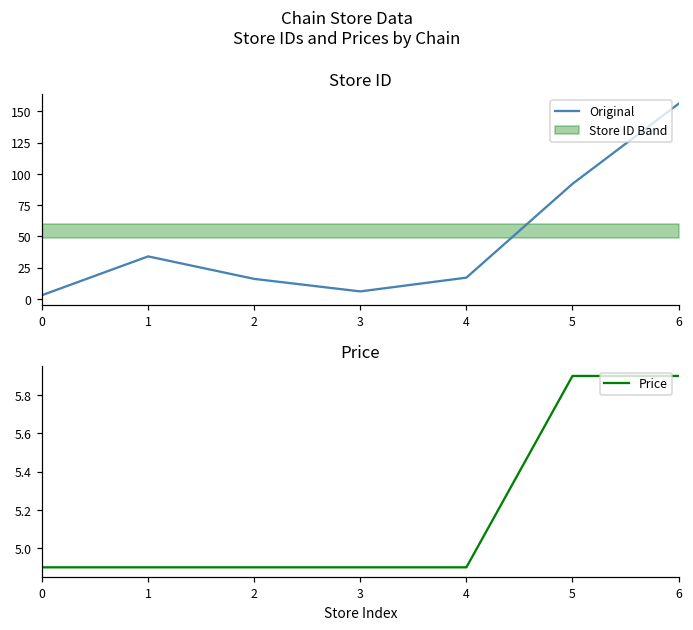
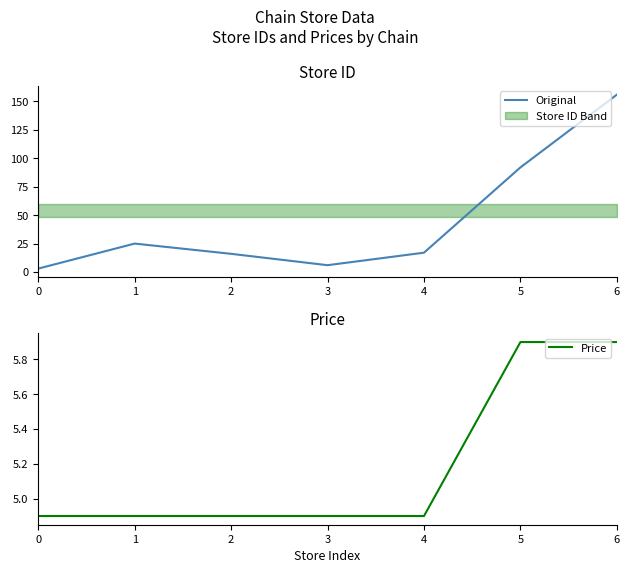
Store ID, Original, 1: 34 -> 25
